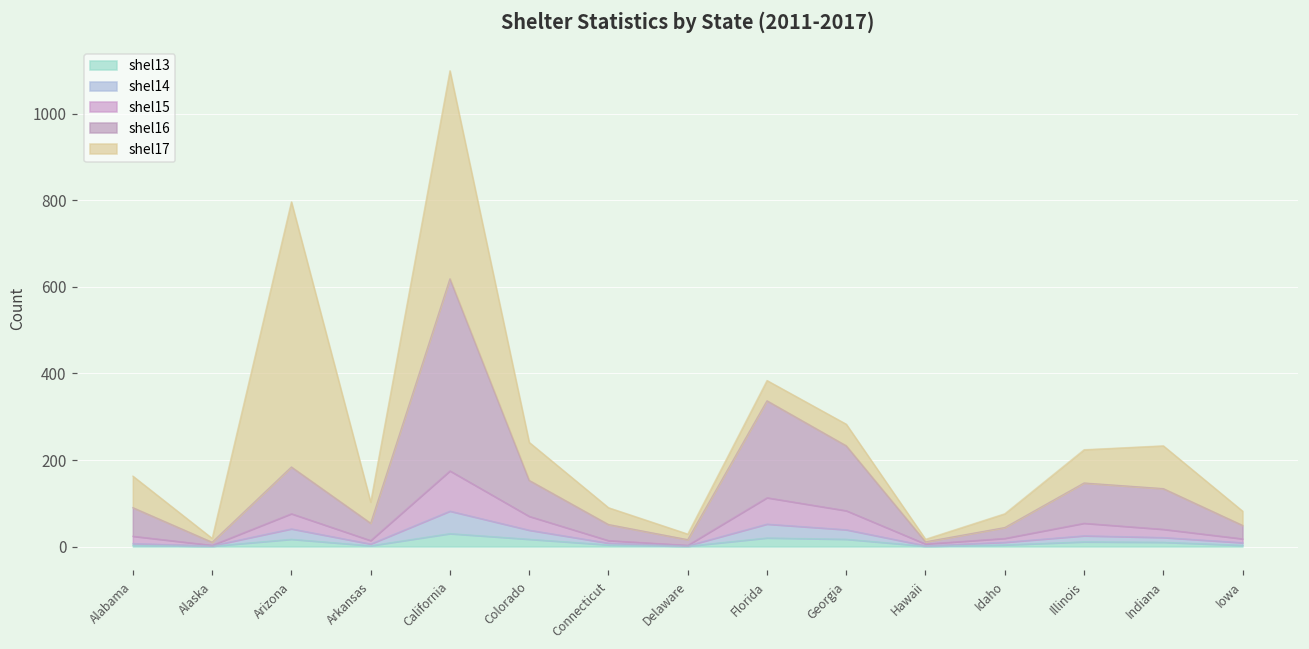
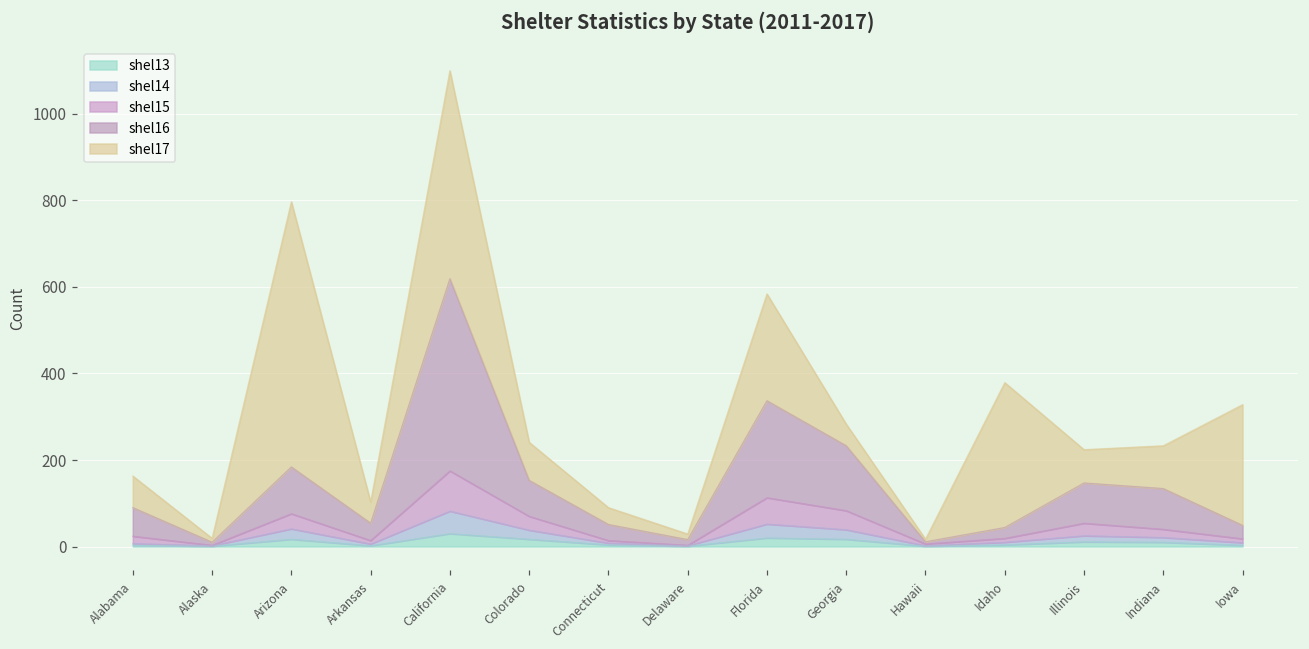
shel17, Florida: 50 -> 250
shel17, Idaho: 30 -> 340
shel17, Iowa: 30 -> 280
